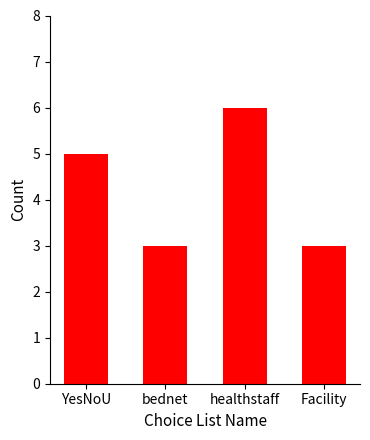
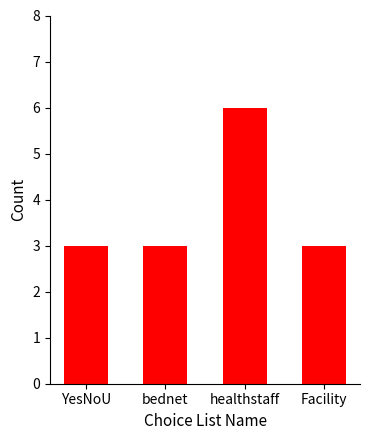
YesNoU: 5 -> 3
